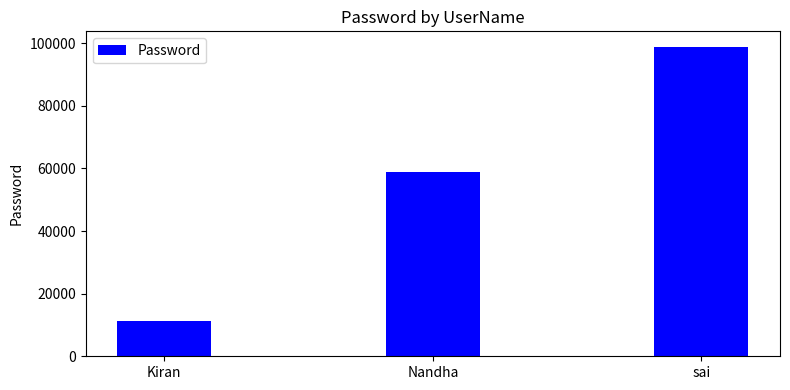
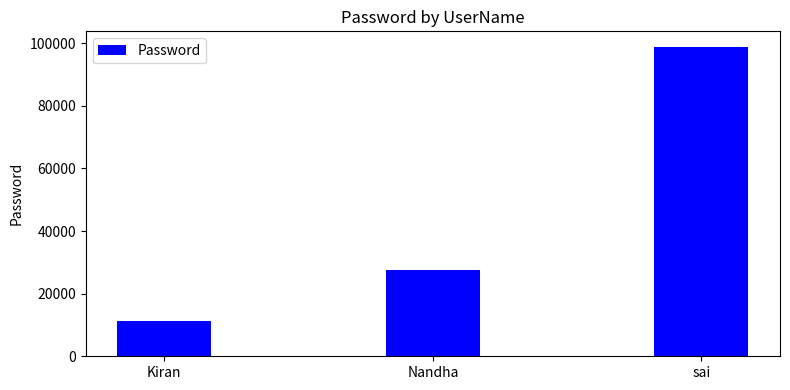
Nandha: 59000 -> 28000
